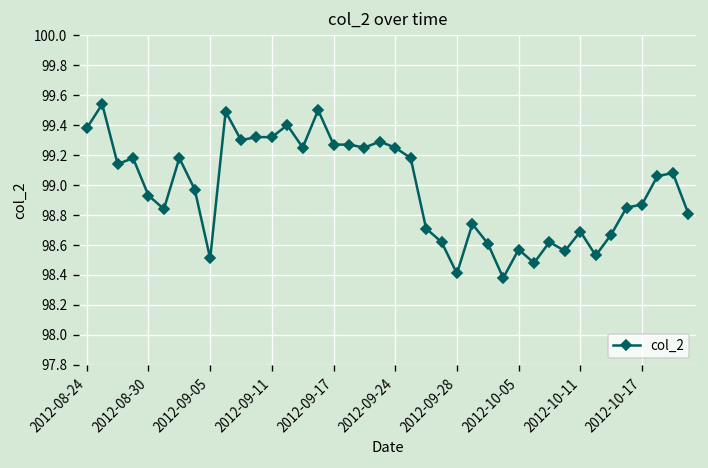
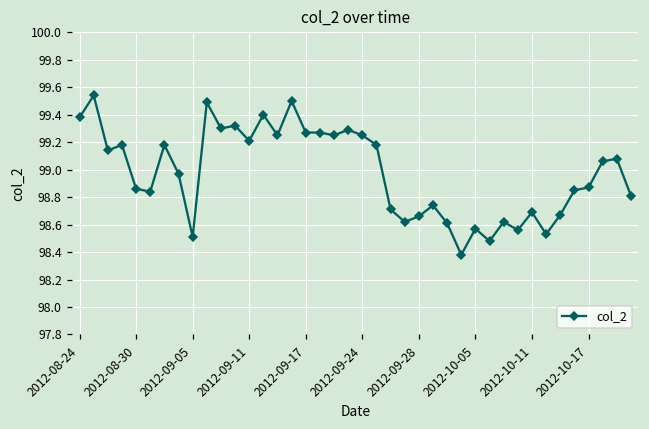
2012-08-30: 98.93 -> 98.86
2012-09-11: 99.32 -> 99.21
2012-09-28: 98.41 -> 98.66
